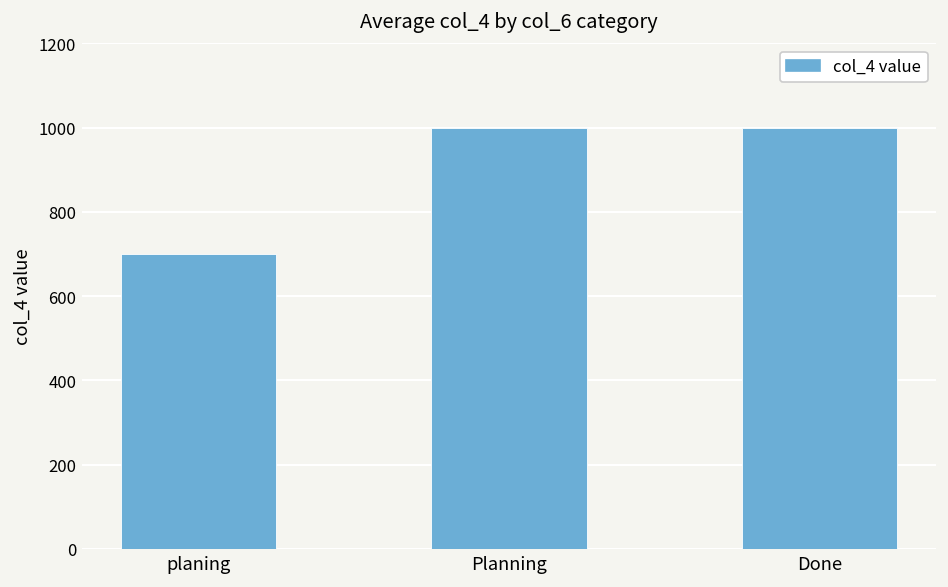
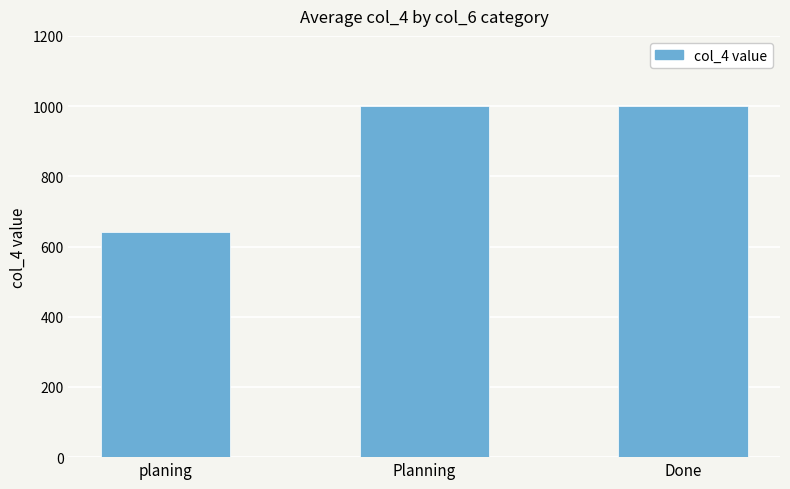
planing: 700 -> 640
